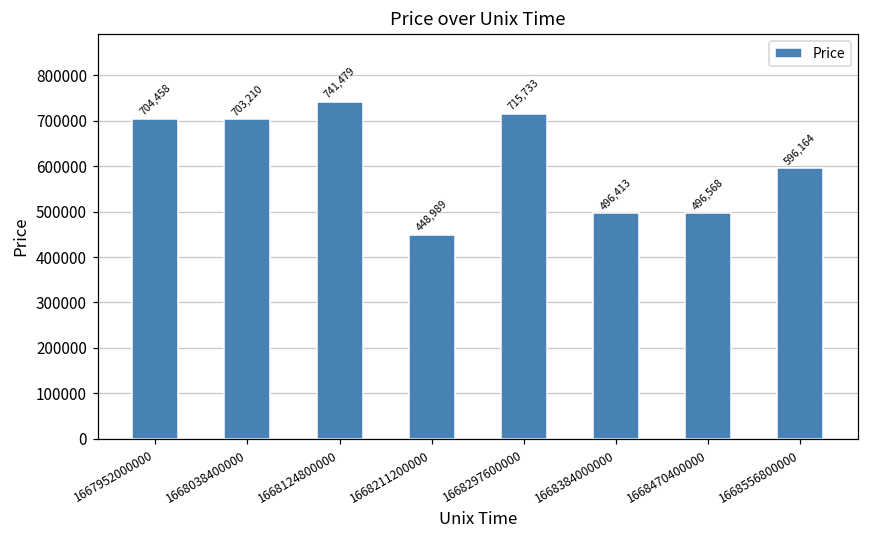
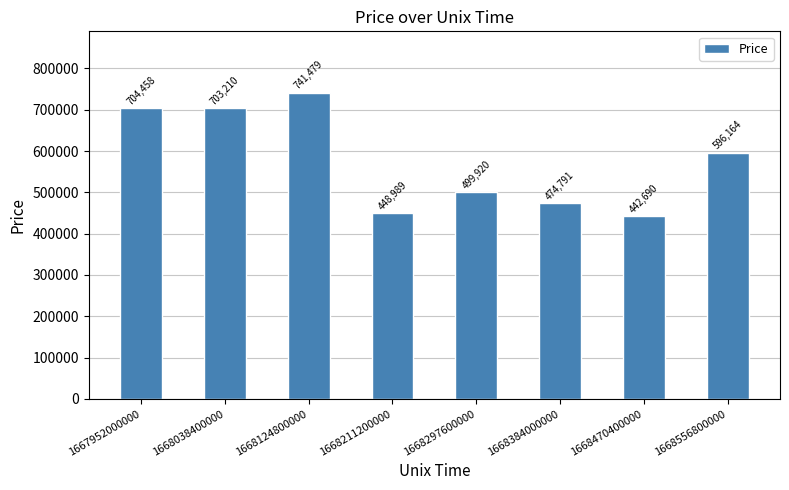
1668297600000: 715,733 -> 499,920
1668384000000: 496,413 -> 474,791
1668470400000: 496,568 -> 442,690
